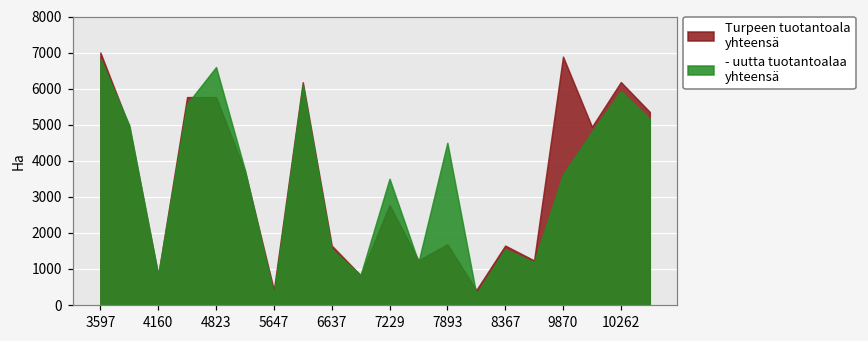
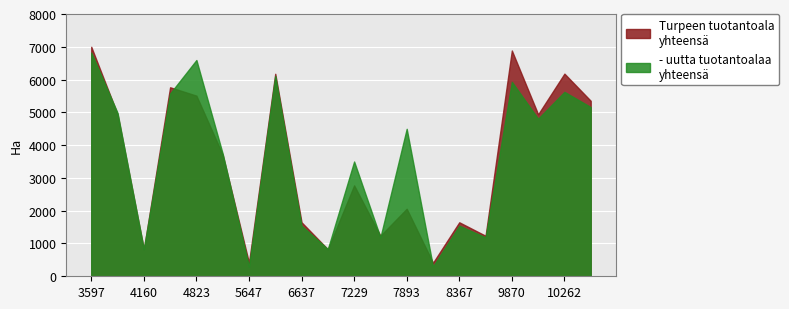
Turpeen tuotantoala yhteensä, 4823: 5800 -> 5500
Turpeen tuotantoala yhteensä, 7893: 1700 -> 2100
- uutta tuotantoalaa yhteensä, 9870: 3600 -> 5900
- uutta tuotantoalaa yhteensä, 10262: 5900 -> 5600
